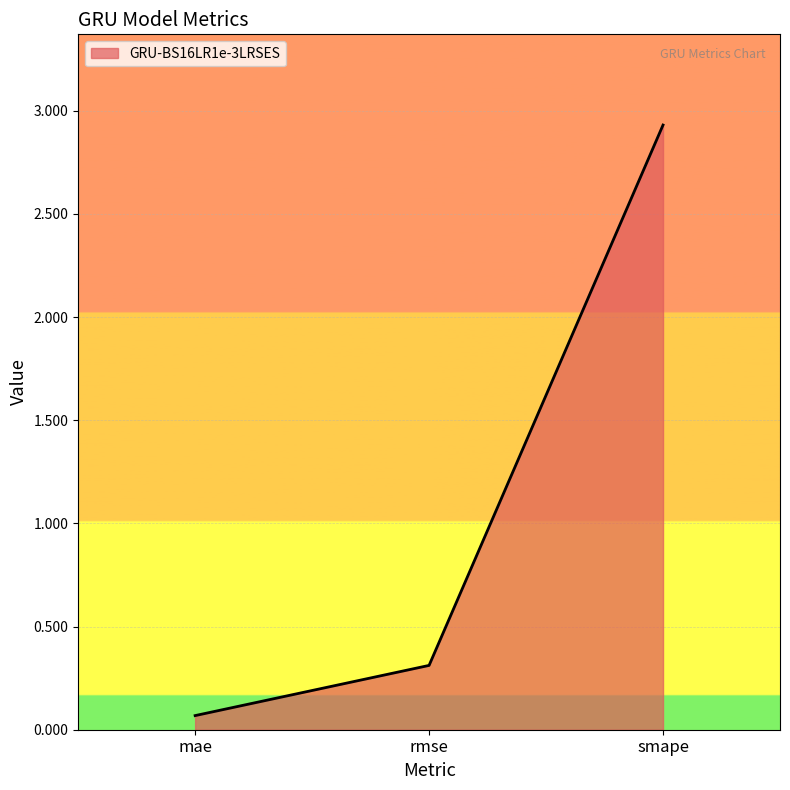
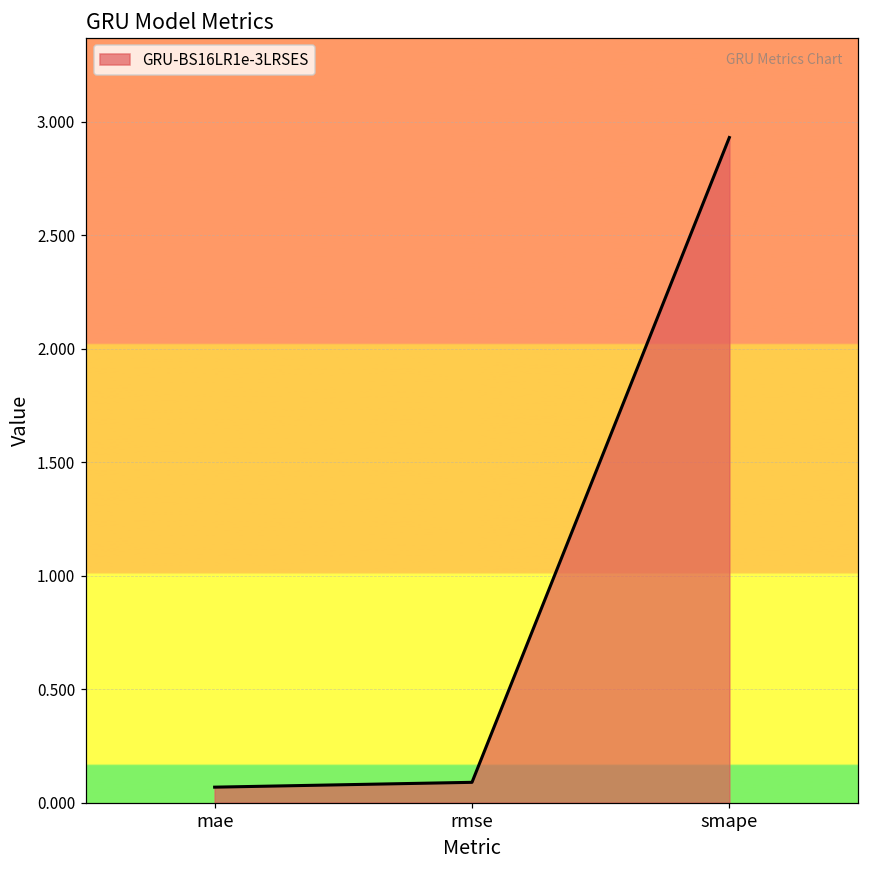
rmse: 0.31 -> 0.09
